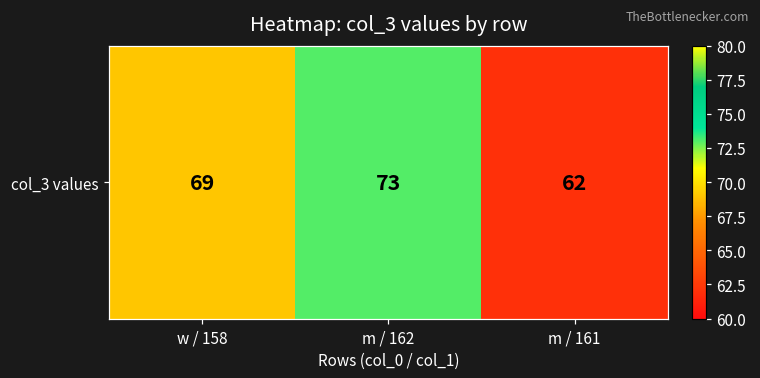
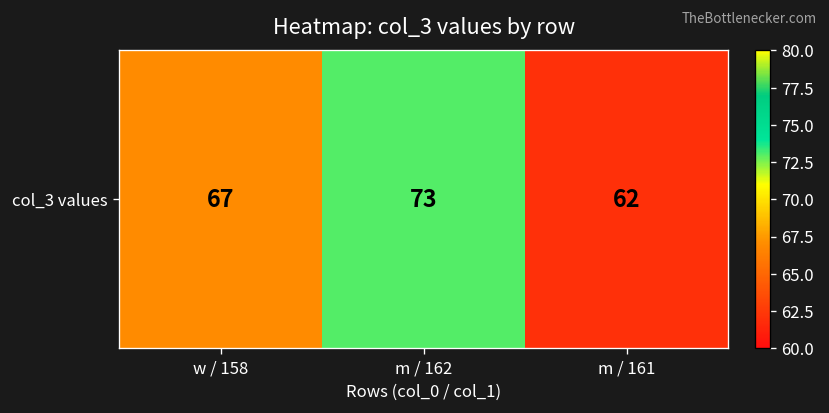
col_3 values, w / 158: 69 -> 67
